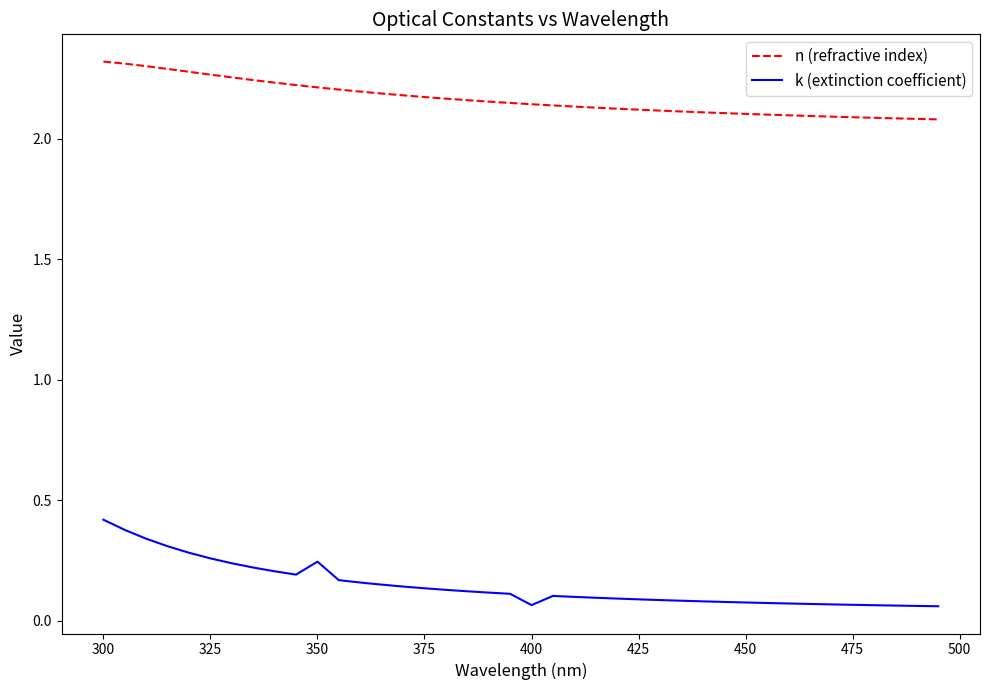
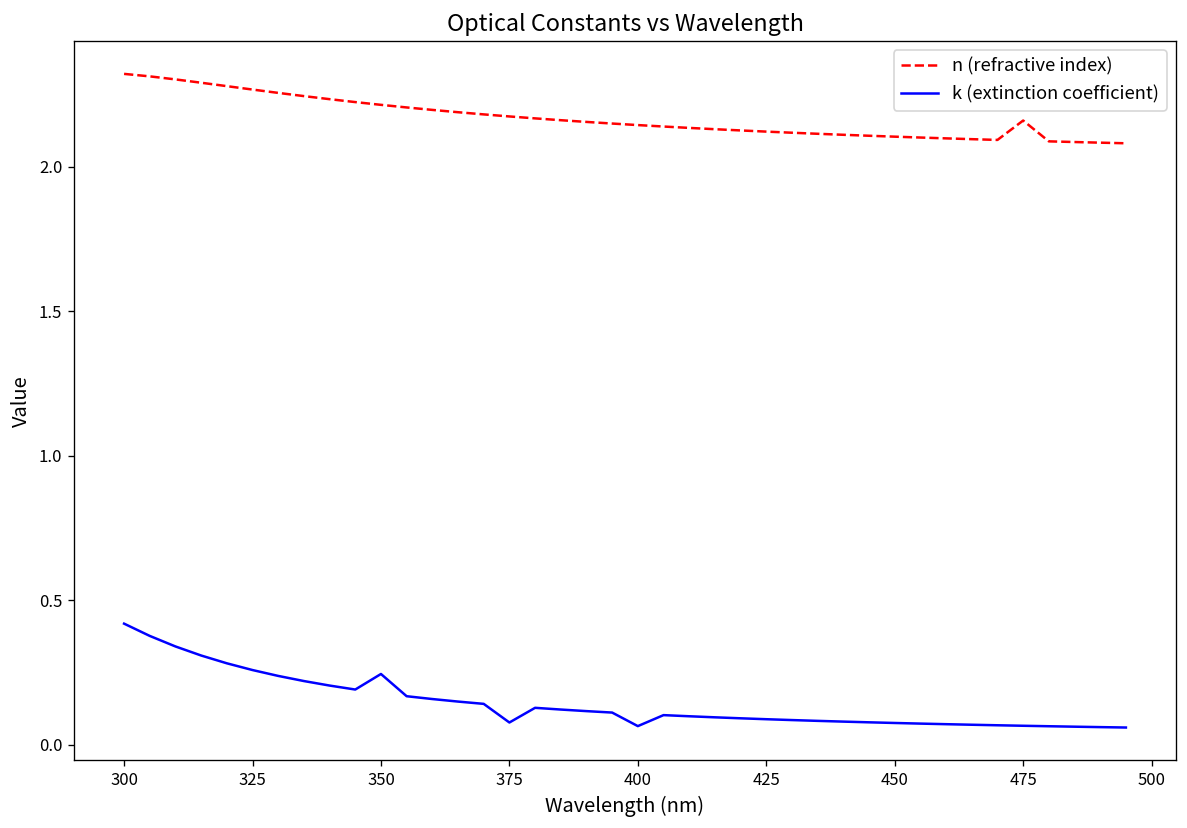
k (extinction coefficient), 375: 0.13 -> 0.08
n (refractive index), 475: 2.09 -> 2.16
